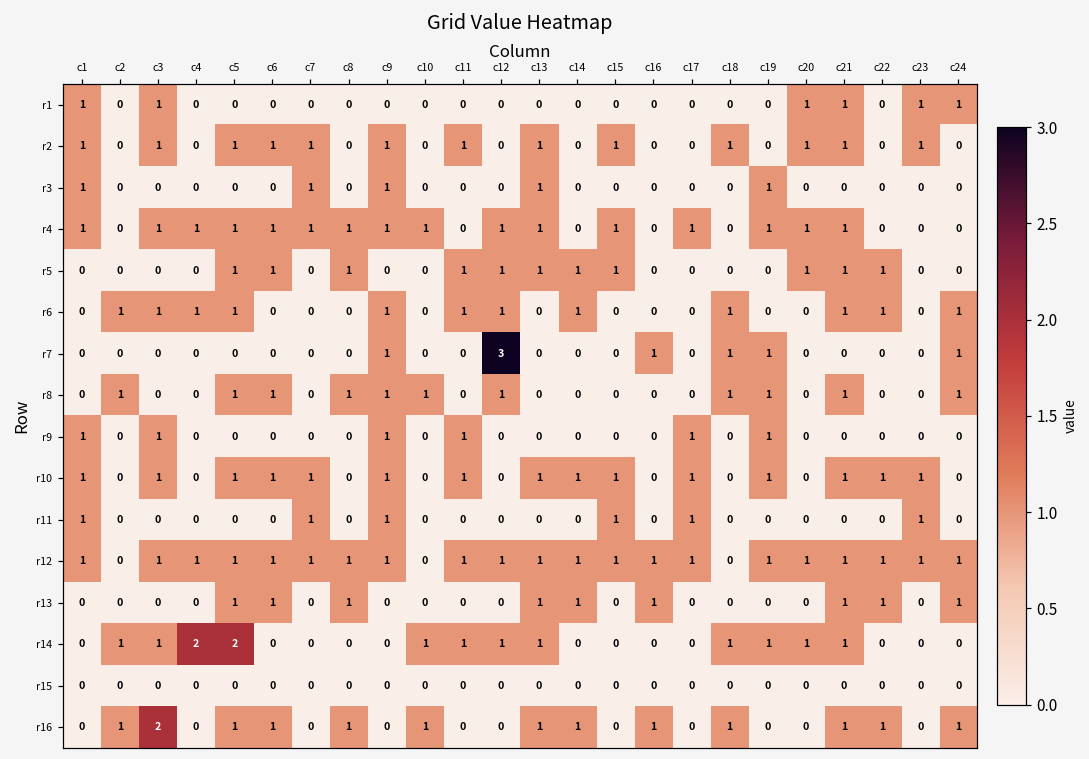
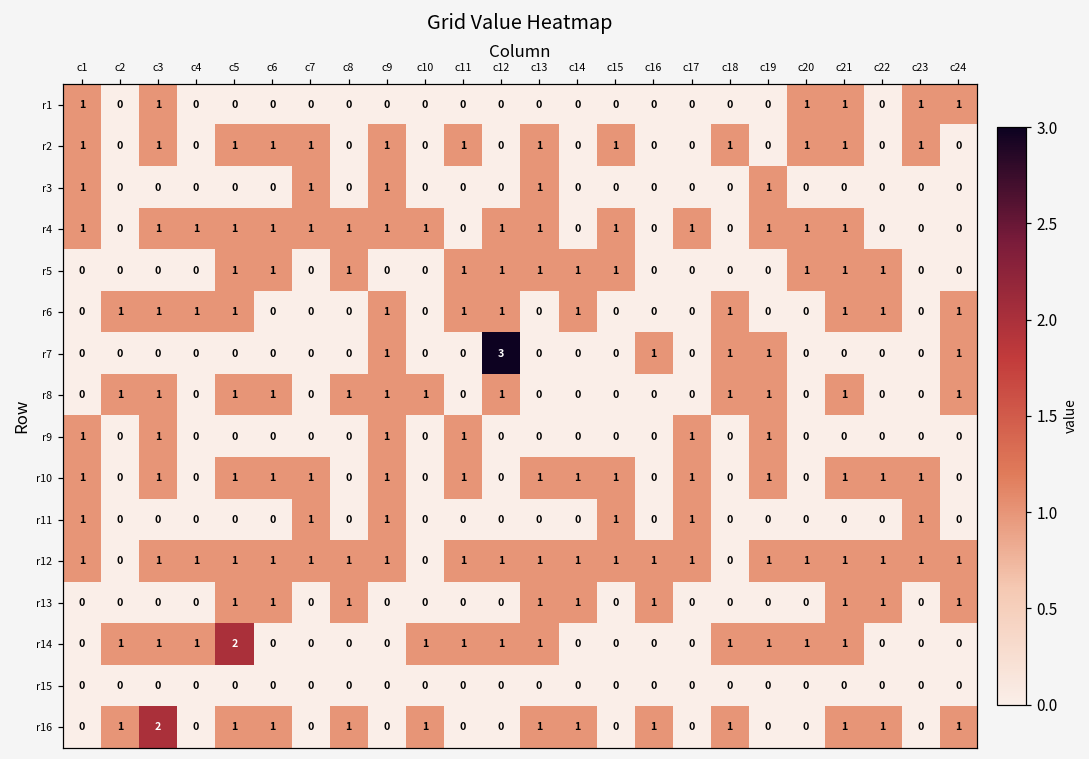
r8, c3: 0 -> 1
r14, c4: 2 -> 1
